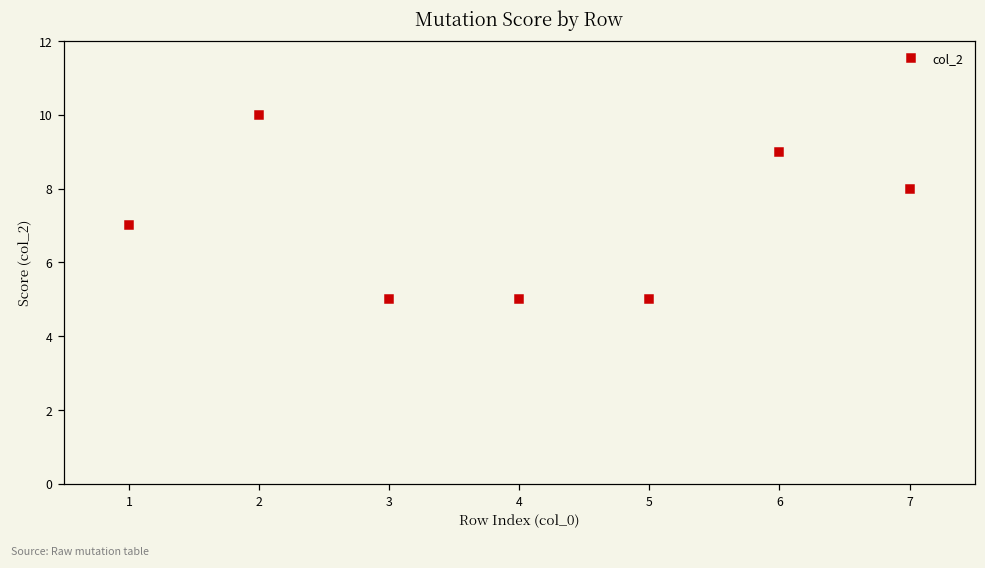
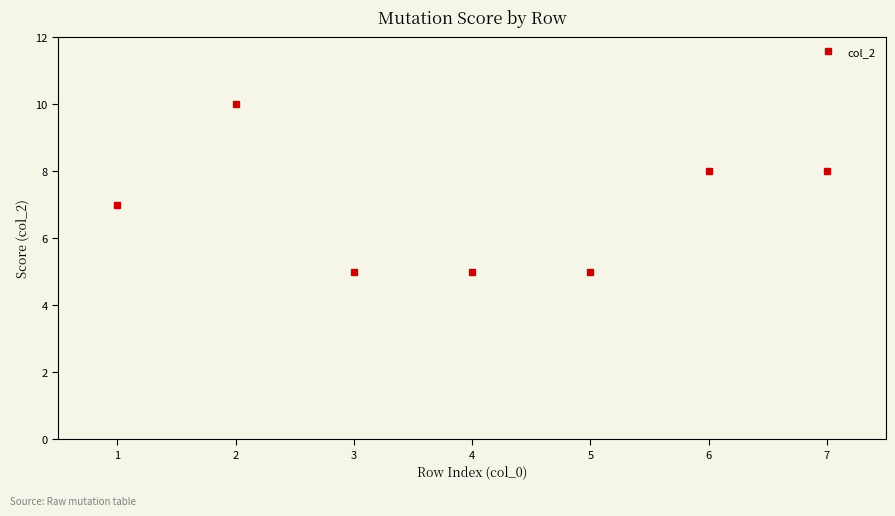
6: 9 -> 8
